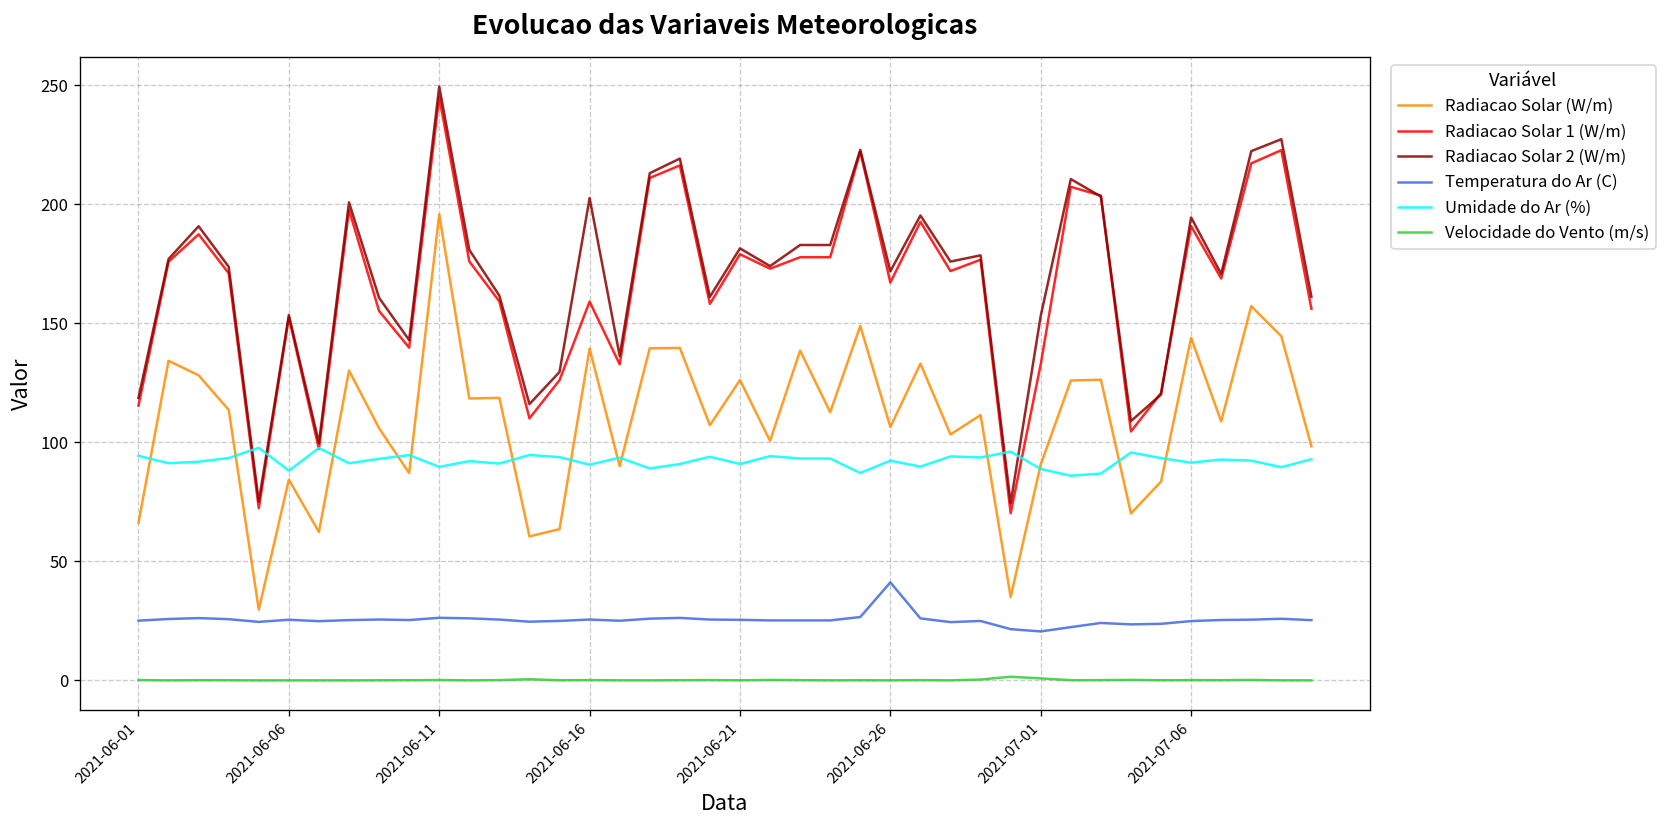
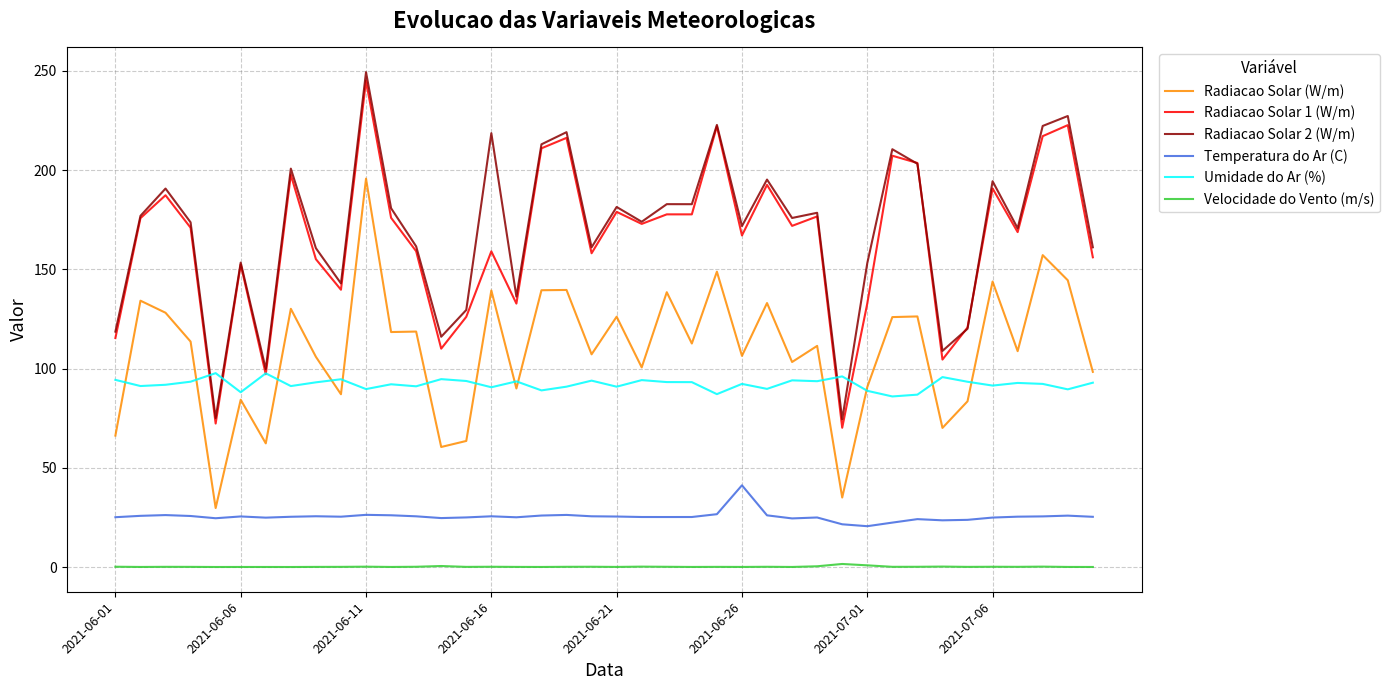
Radiacao Solar 2 (W/m), 2021-06-16: 203 -> 219
